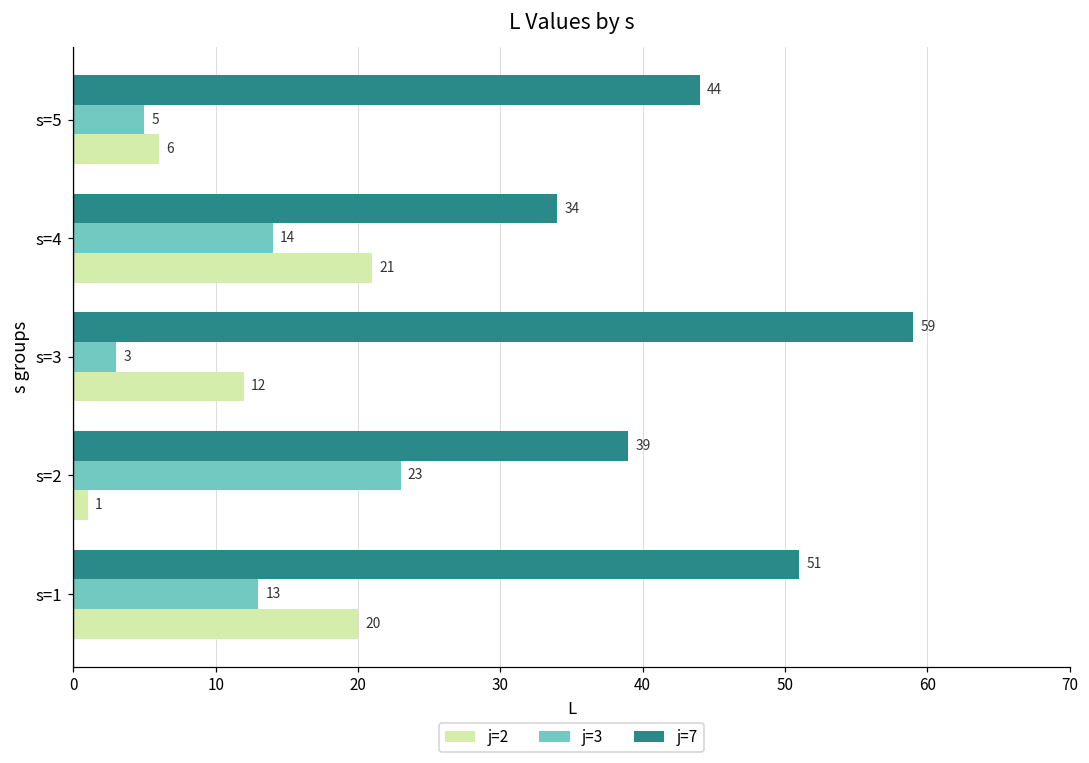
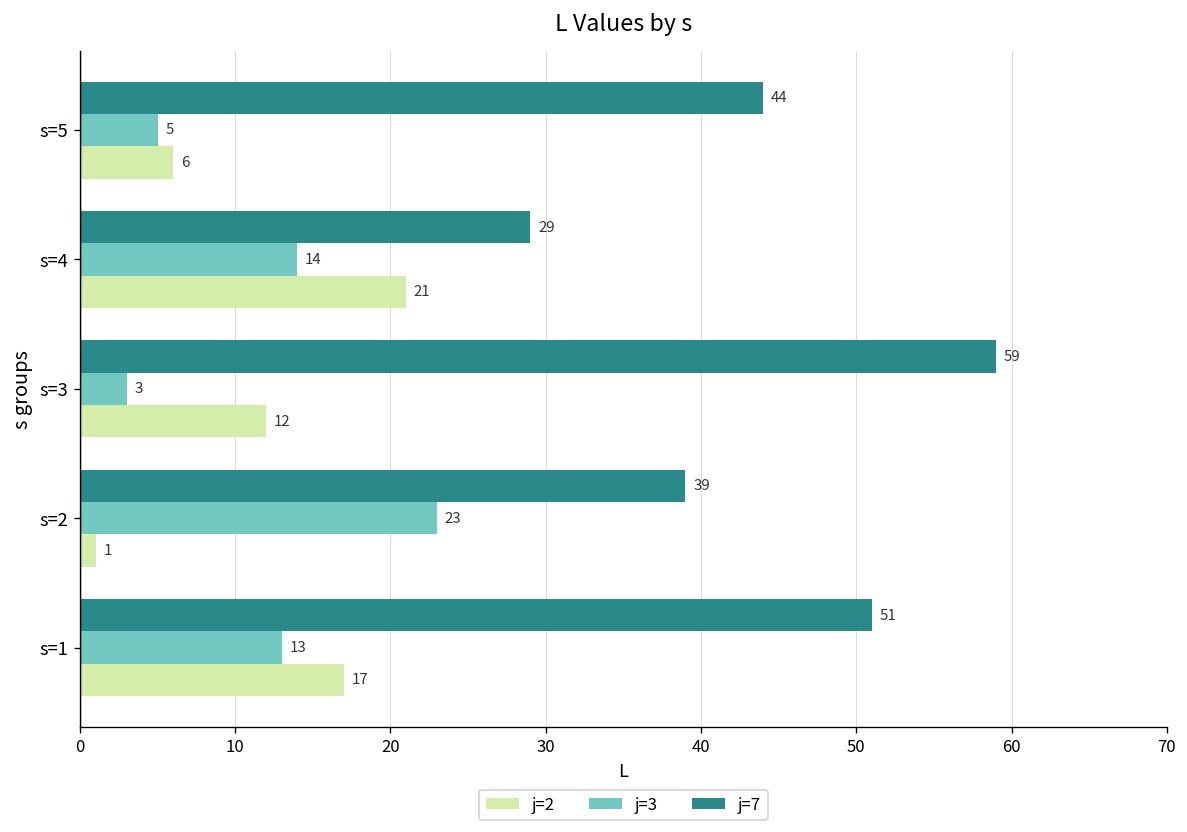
j=7, s=4: 34 -> 29
j=2, s=1: 20 -> 17
